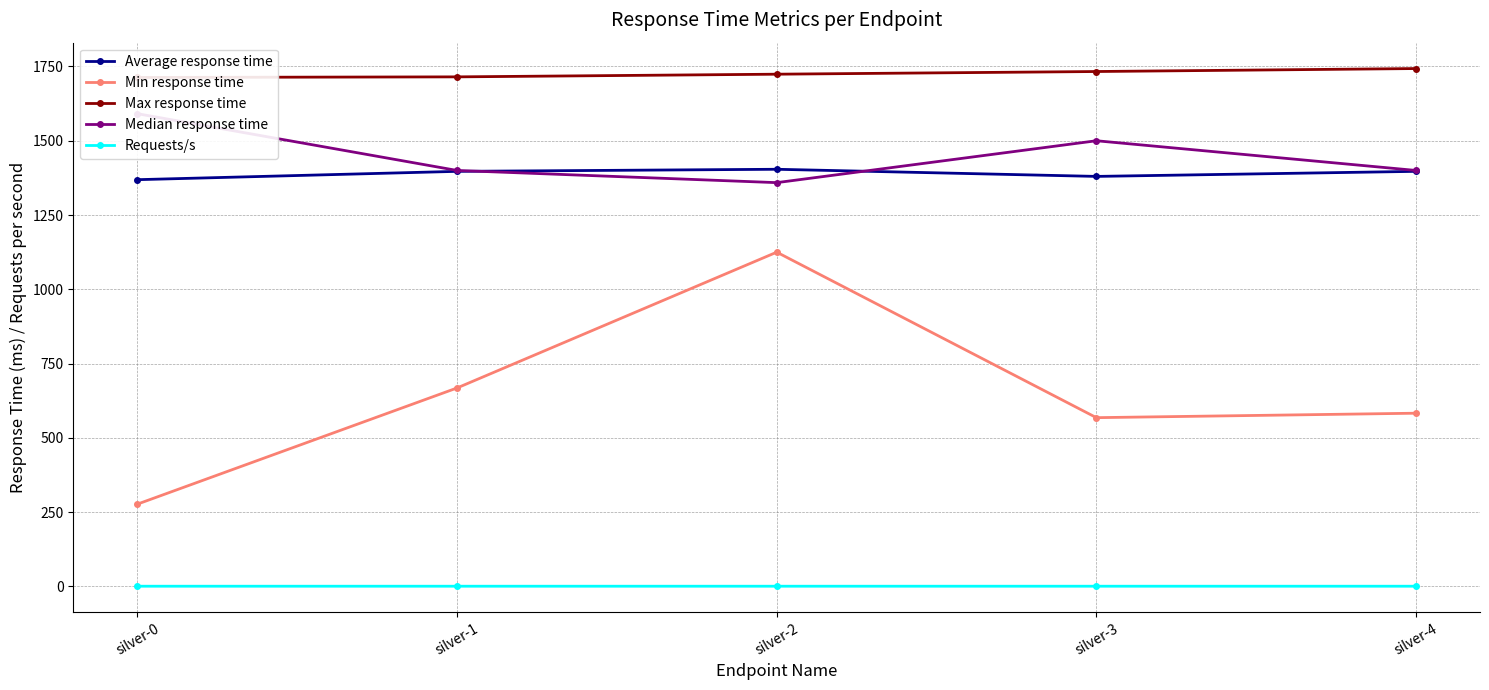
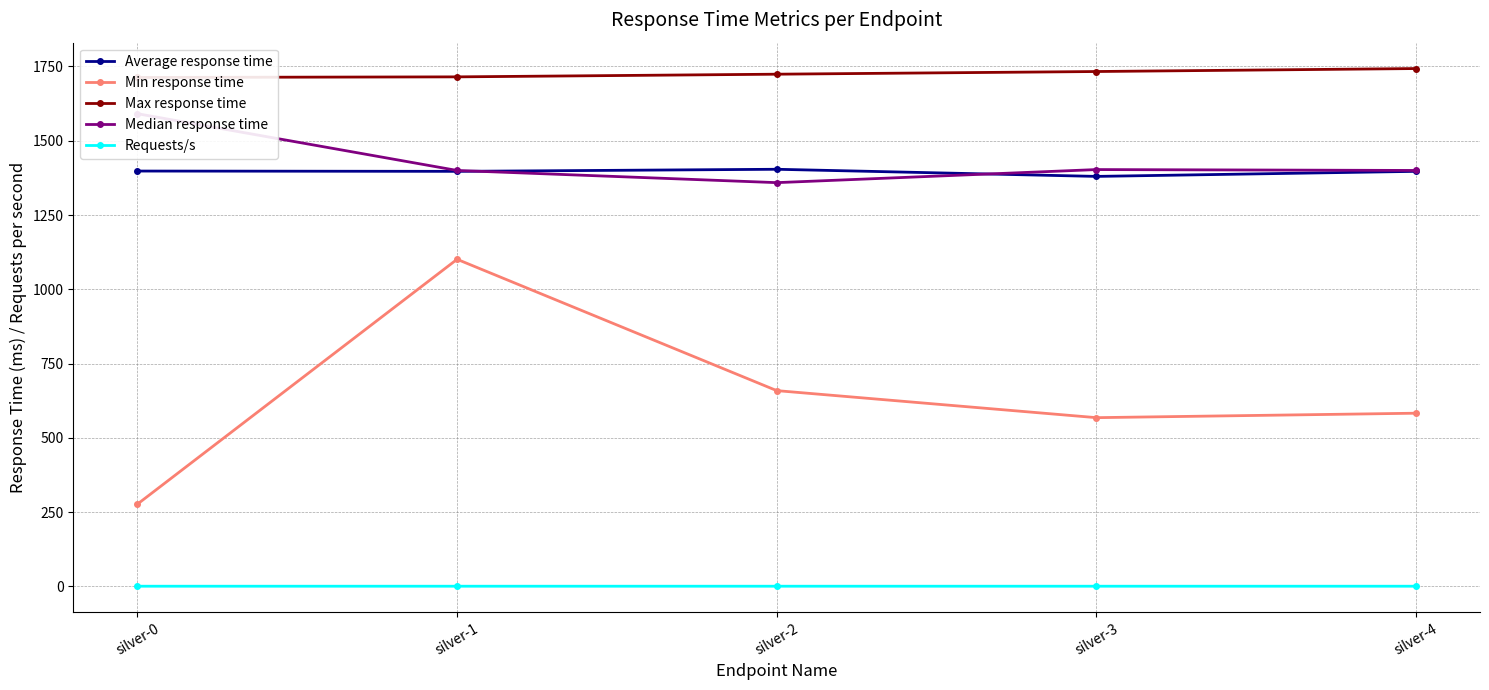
Average response time, silver-0: 1370 -> 1400
Min response time, silver-1: 670 -> 1100
Min response time, silver-2: 1130 -> 660
Median response time, silver-3: 1500 -> 1400
